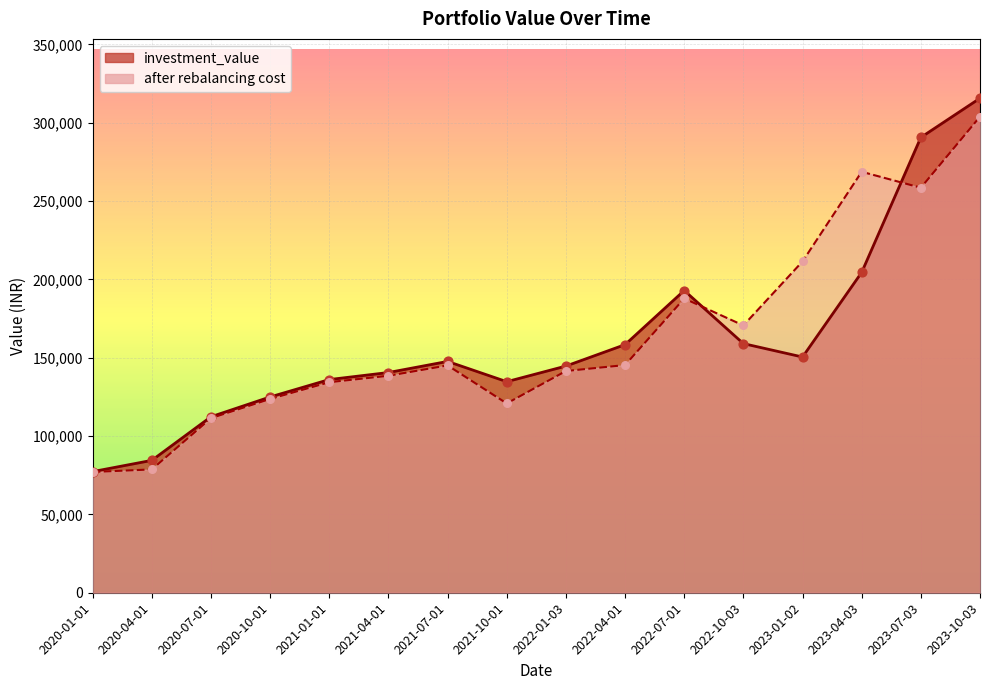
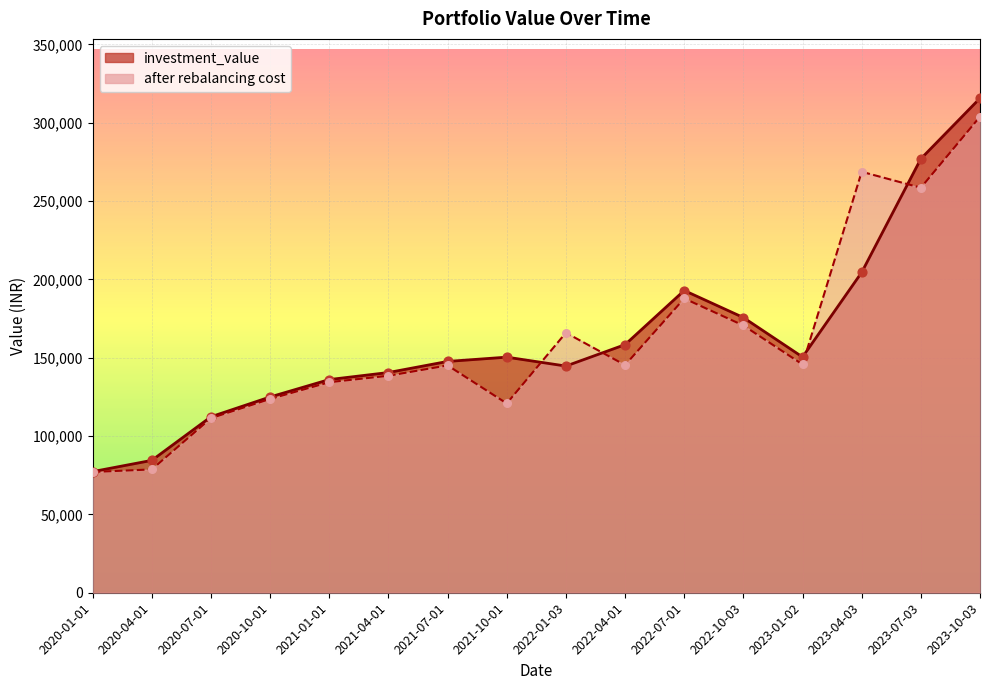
investment_value, 2021-10-01: 135,000 -> 150,000
after rebalancing cost, 2022-01-03: 142,000 -> 166,000
investment_value, 2022-10-03: 159,000 -> 176,000
after rebalancing cost, 2023-01-02: 211,000 -> 146,000
investment_value, 2023-07-03: 291,000 -> 277,000
